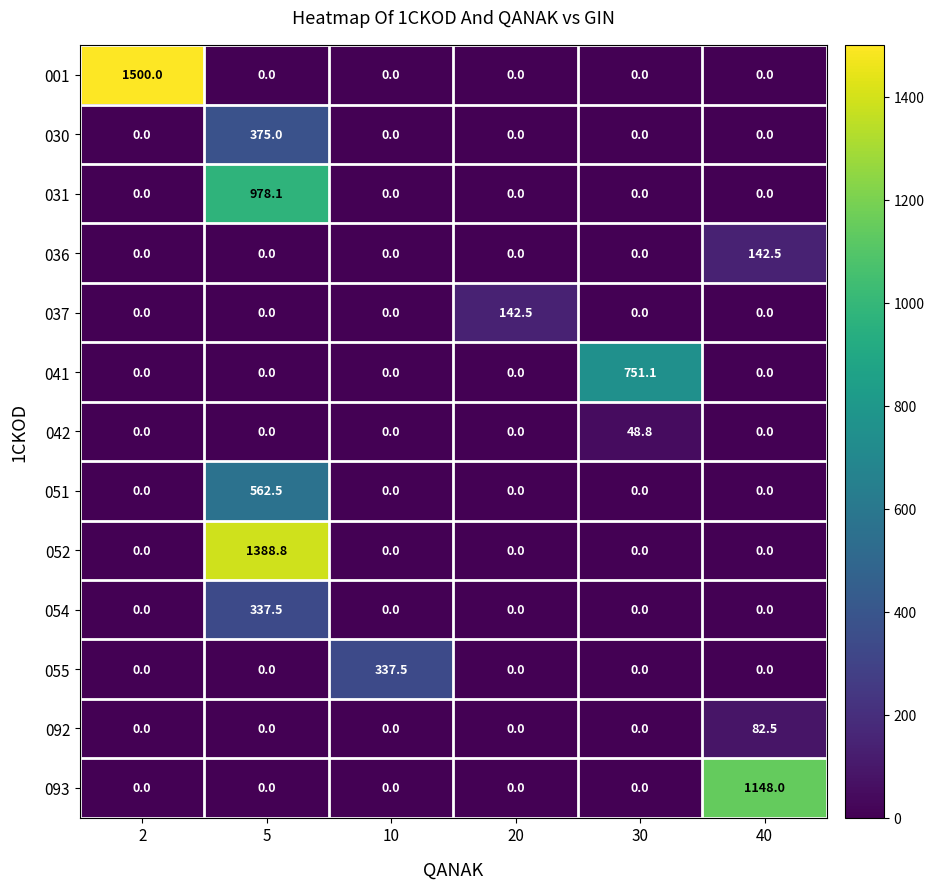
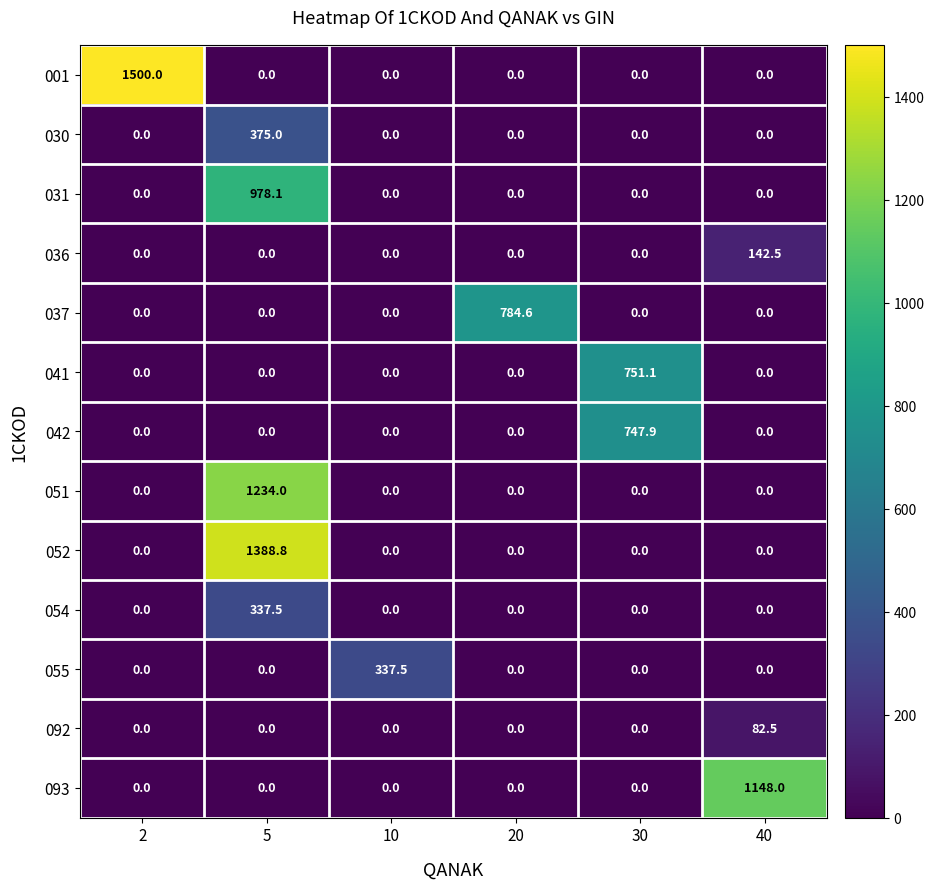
037, 20: 142.5 -> 784.6
042, 30: 48.8 -> 747.9
051, 5: 562.5 -> 1234.0
